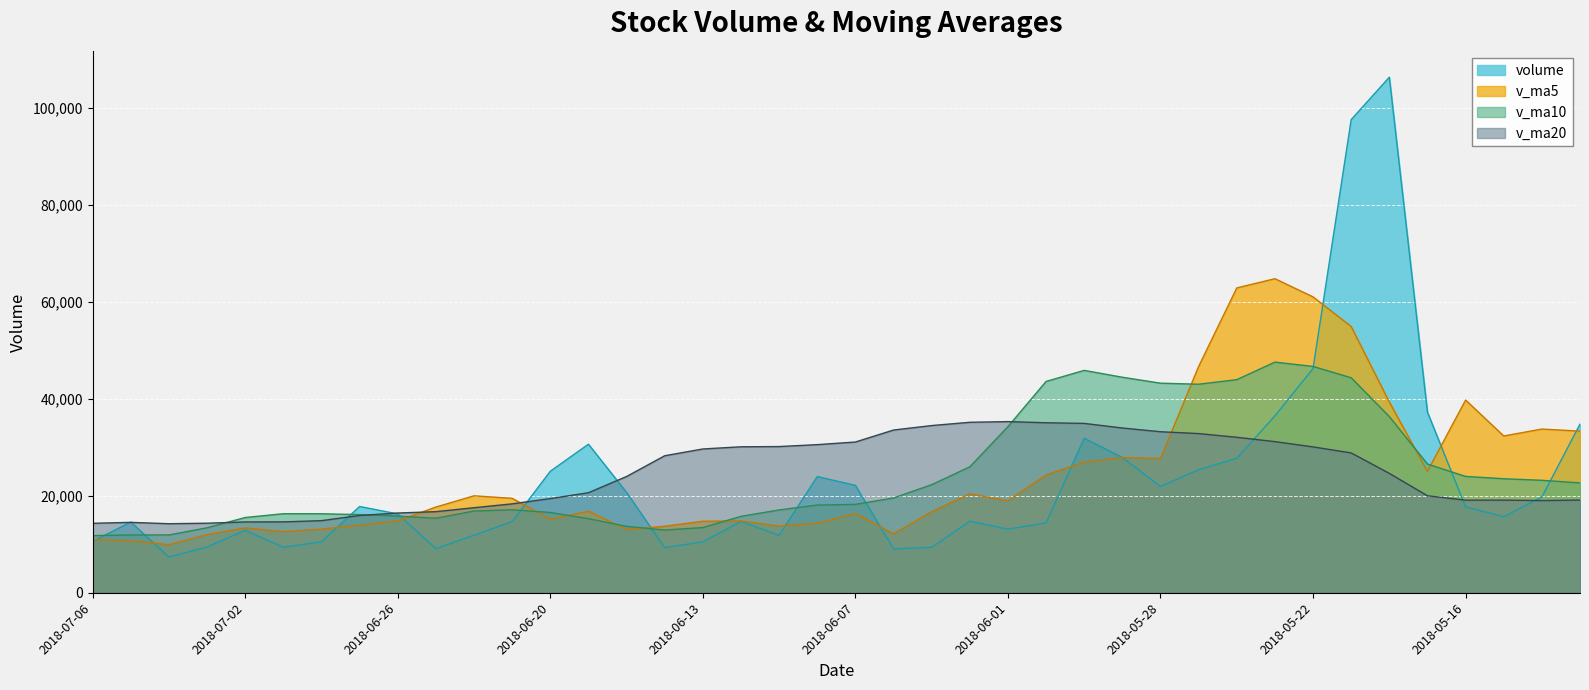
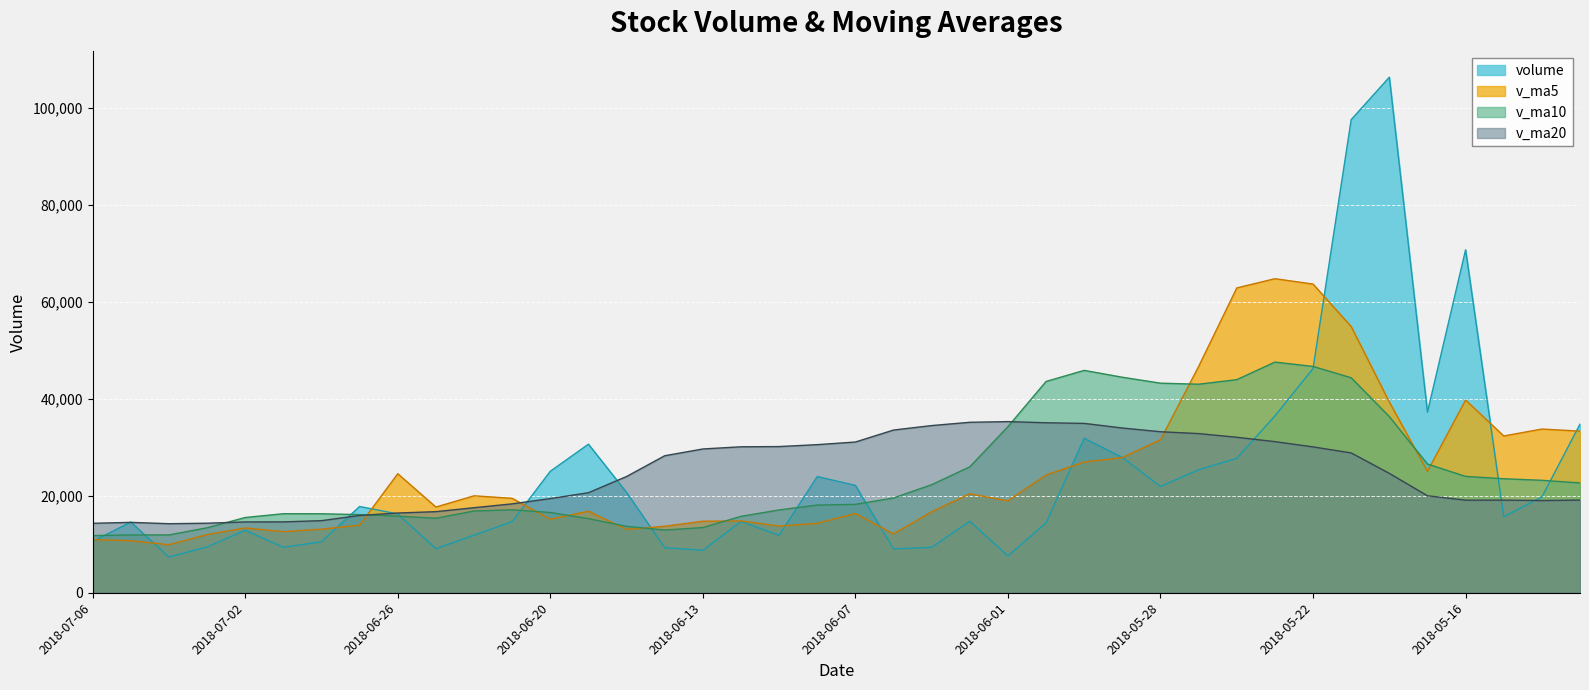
v_ma5, 2018-06-26: 15,000 -> 25,000
volume, 2018-06-13: 10,000 -> 9,000
volume, 2018-06-01: 13,000 -> 8,000
v_ma5, 2018-05-28: 28,000 -> 32,000
v_ma5, 2018-05-22: 61,000 -> 64,000
volume, 2018-05-16: 18,000 -> 71,000
